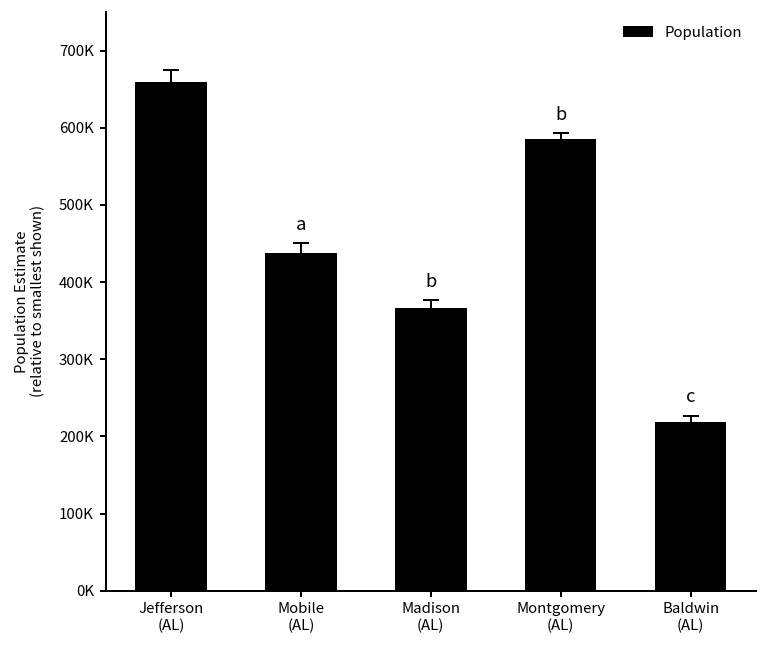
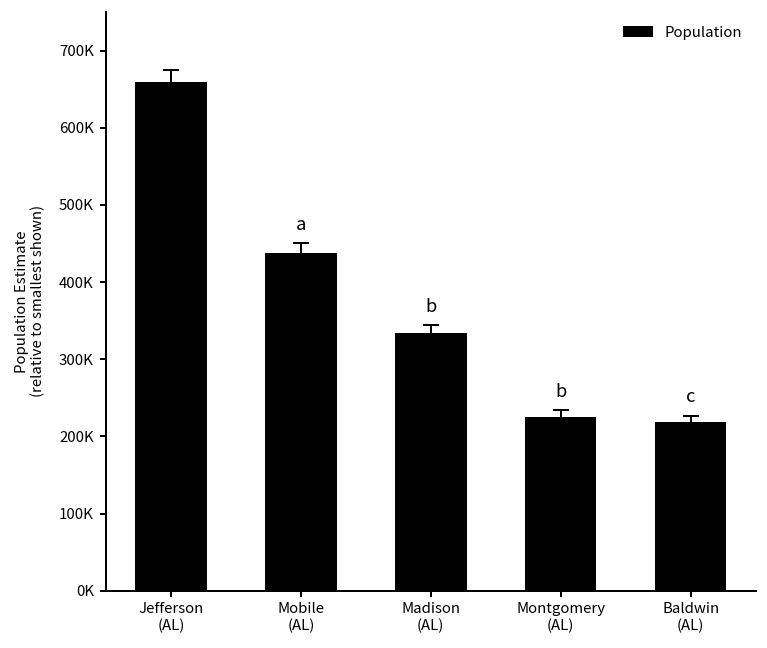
Population, Madison (AL): 370000 -> 330000
Population, Montgomery (AL): 590000 -> 230000
